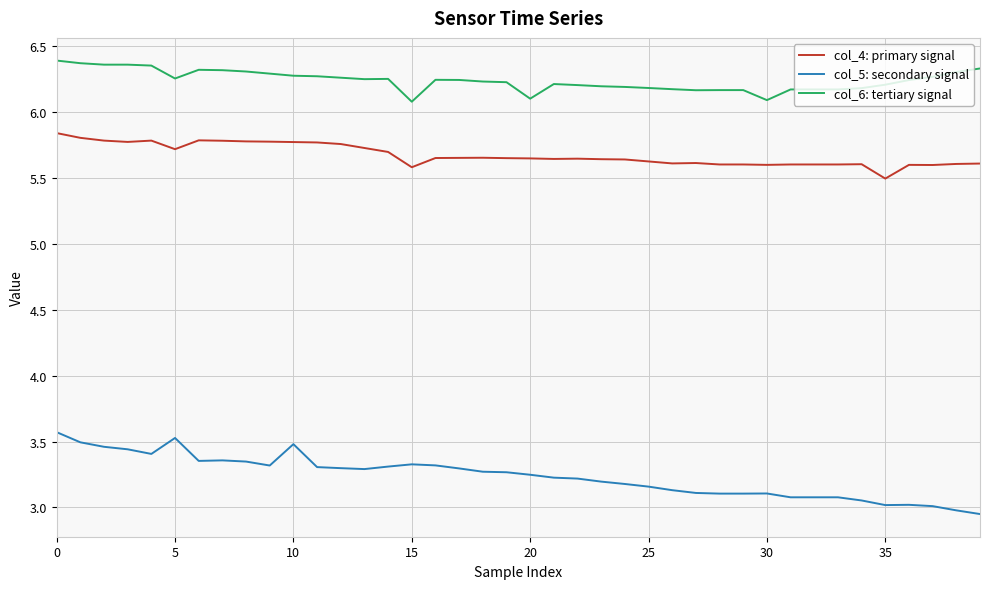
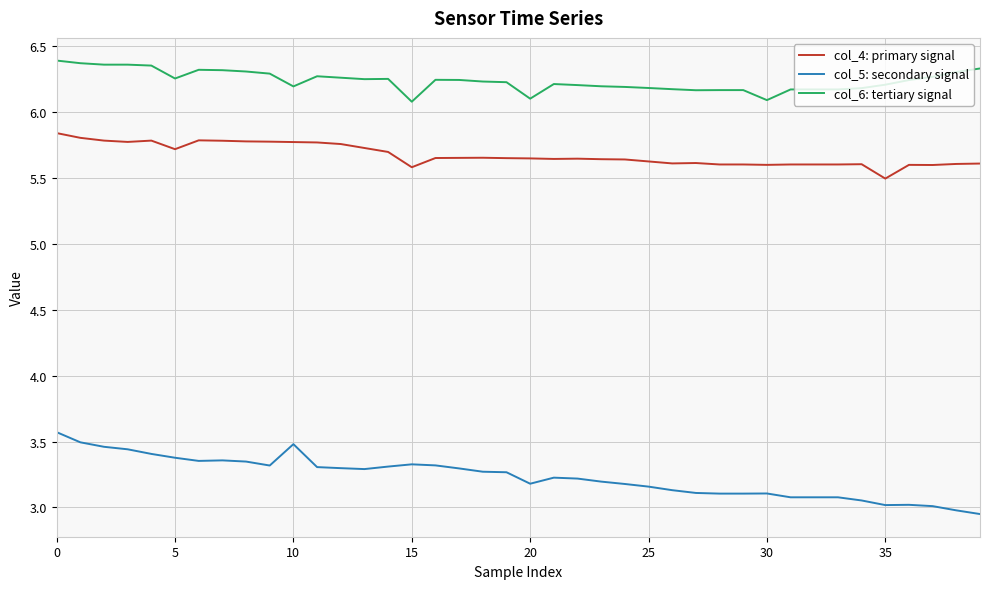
col_5: secondary signal, 5: 3.53 -> 3.38
col_6: tertiary signal, 10: 6.27 -> 6.19
col_5: secondary signal, 20: 3.25 -> 3.18
